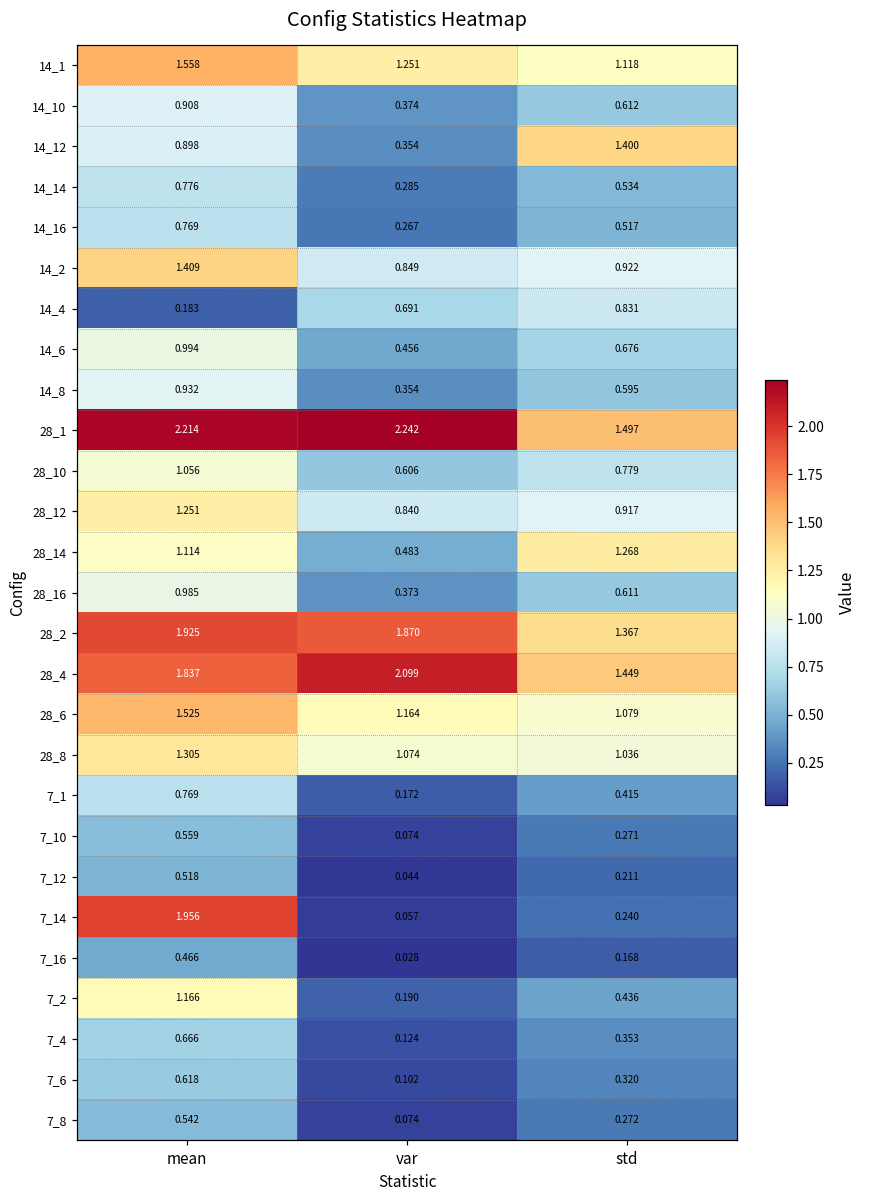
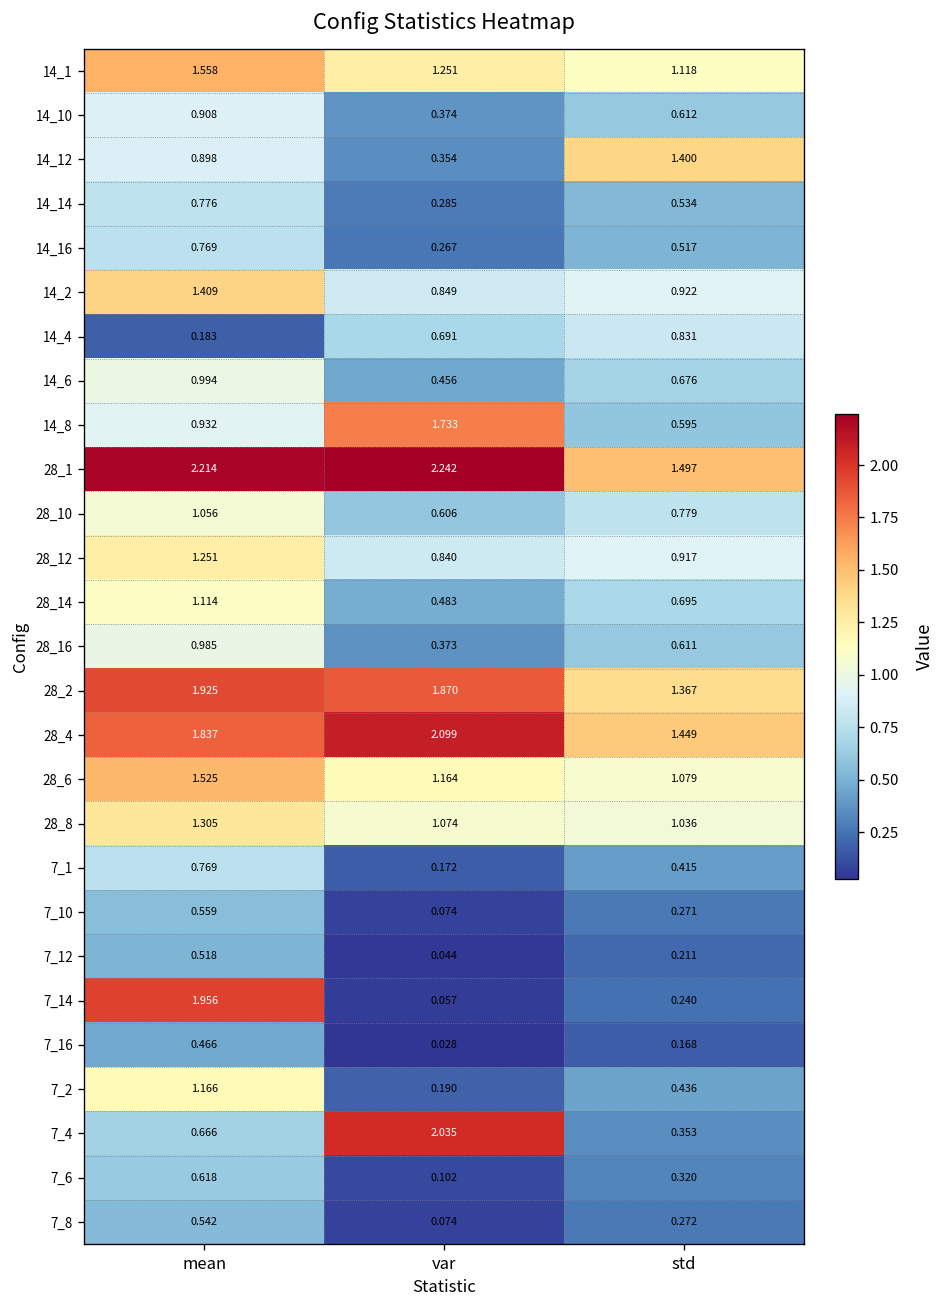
14_8, var: 0.354 -> 1.733
28_14, std: 1.268 -> 0.695
7_4, var: 0.124 -> 2.035
